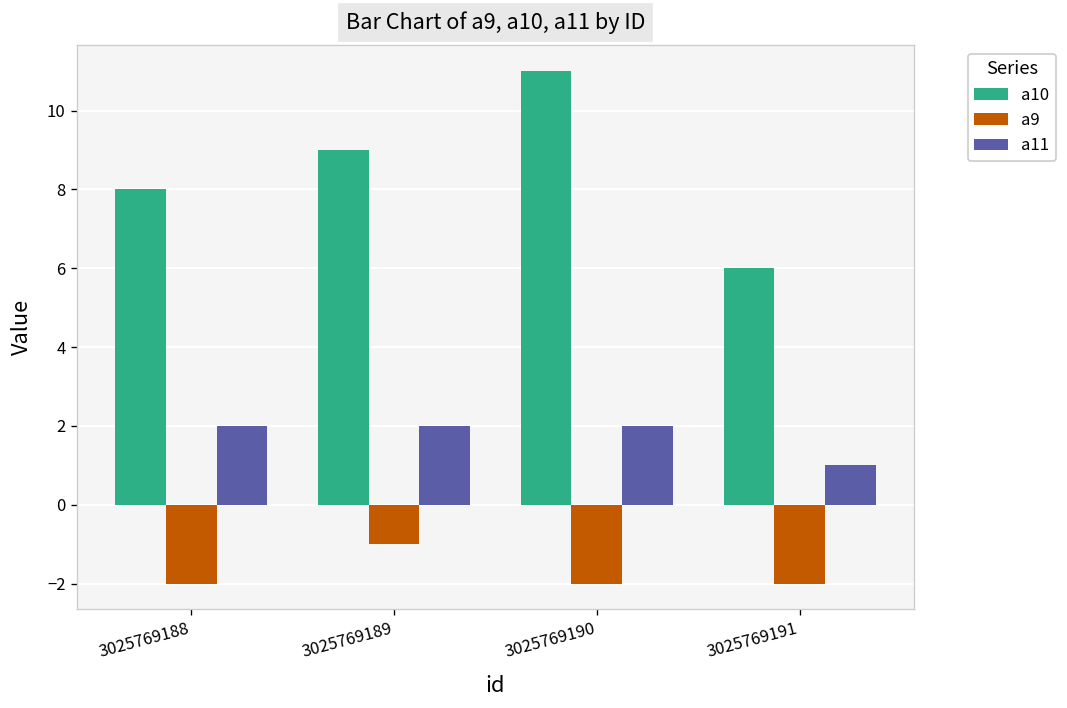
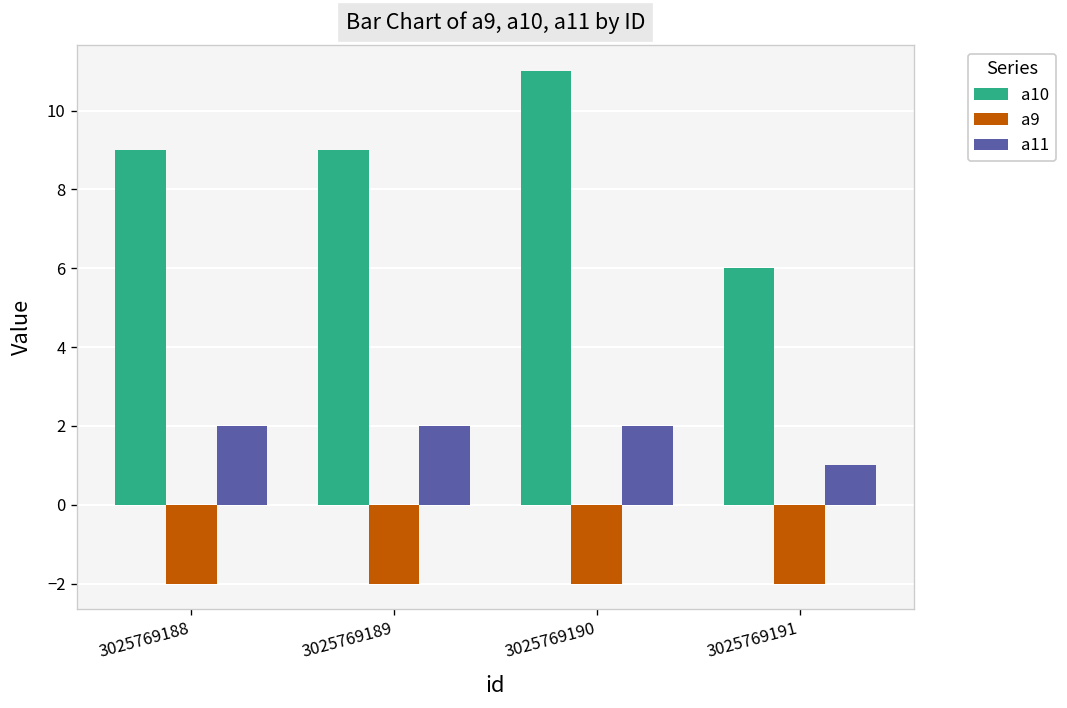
a10, 3025769188: 8 -> 9
a9, 3025769189: -1 -> -2
